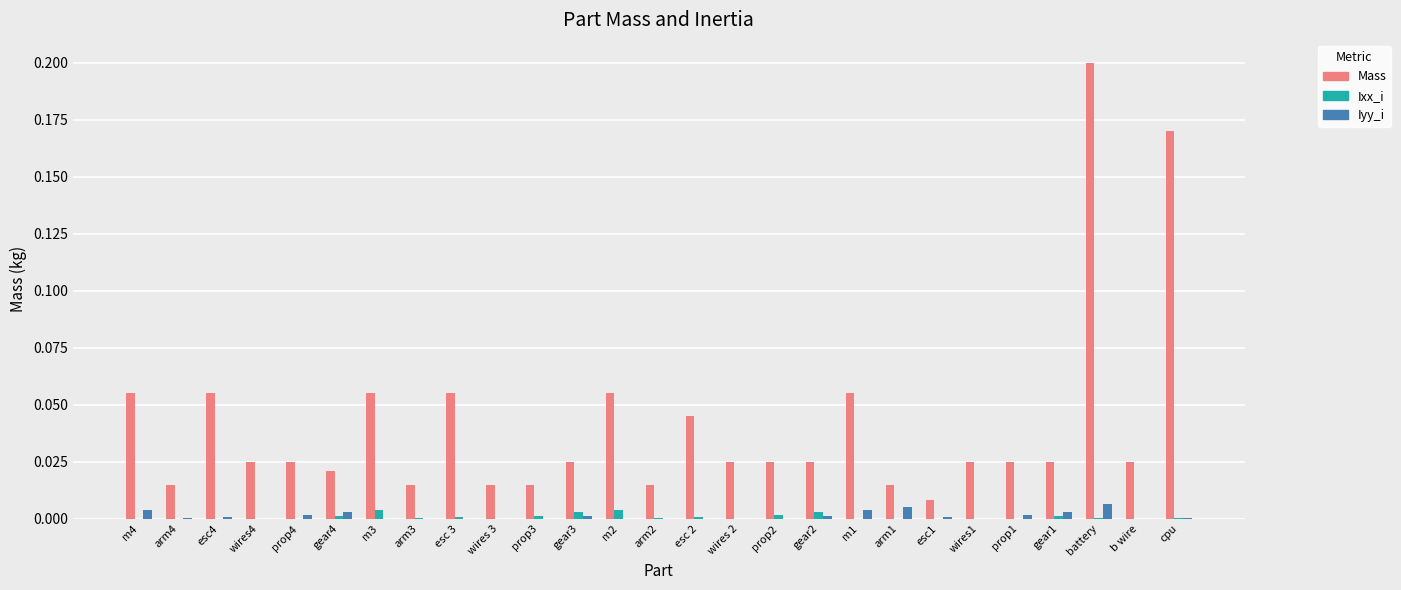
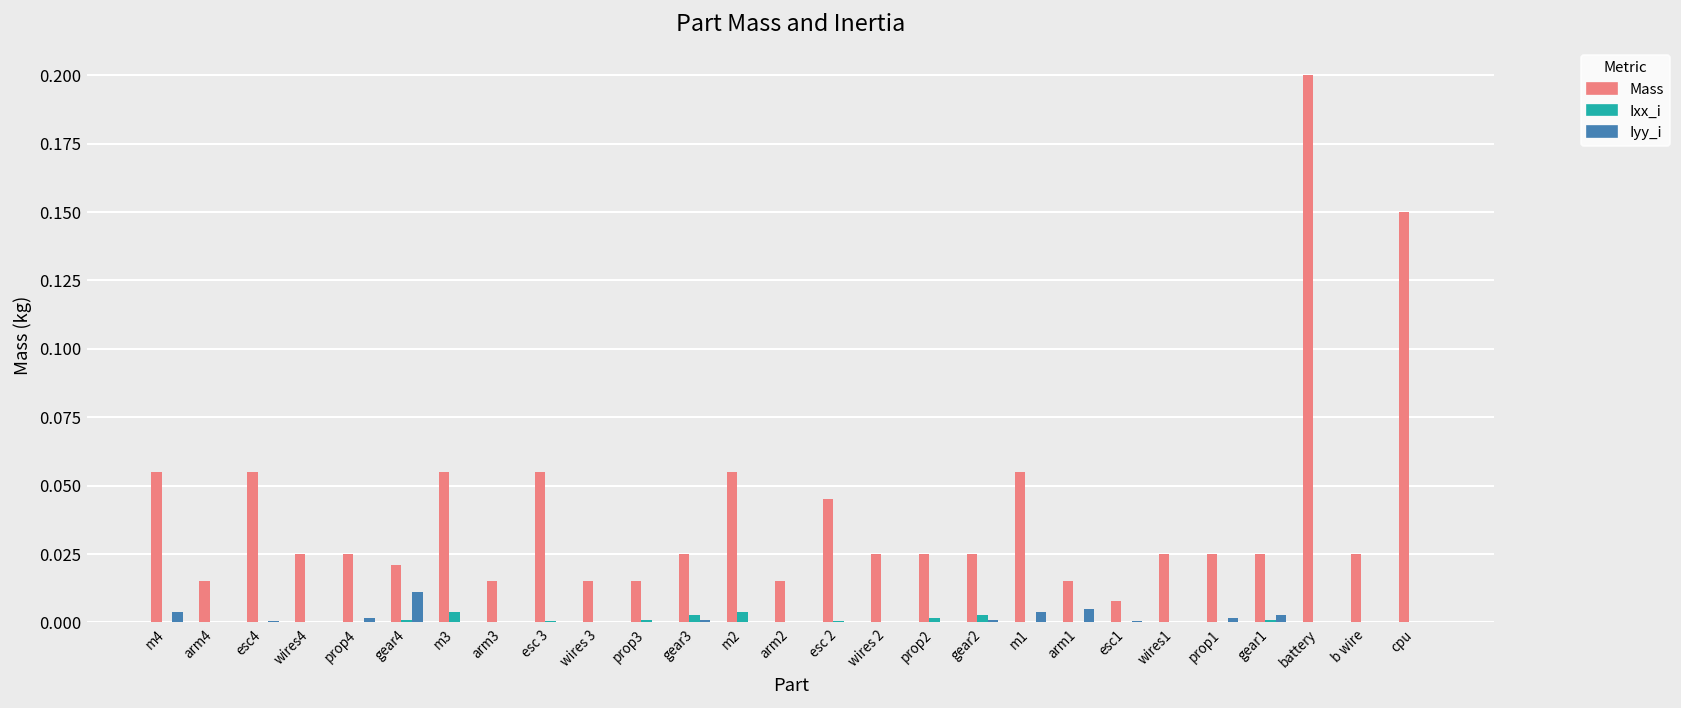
Iyy_i, gear4: 0.003 -> 0.011
Iyy_i, battery: 0.007 -> 0.000
Mass, cpu: 0.17 -> 0.15
